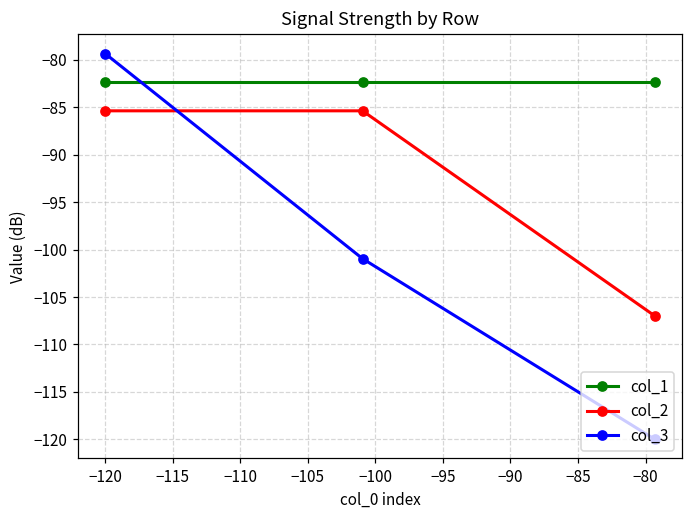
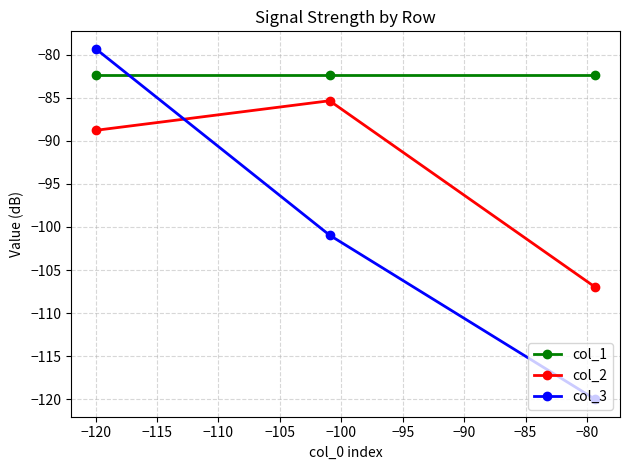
col_2, −120: -85 -> -89
